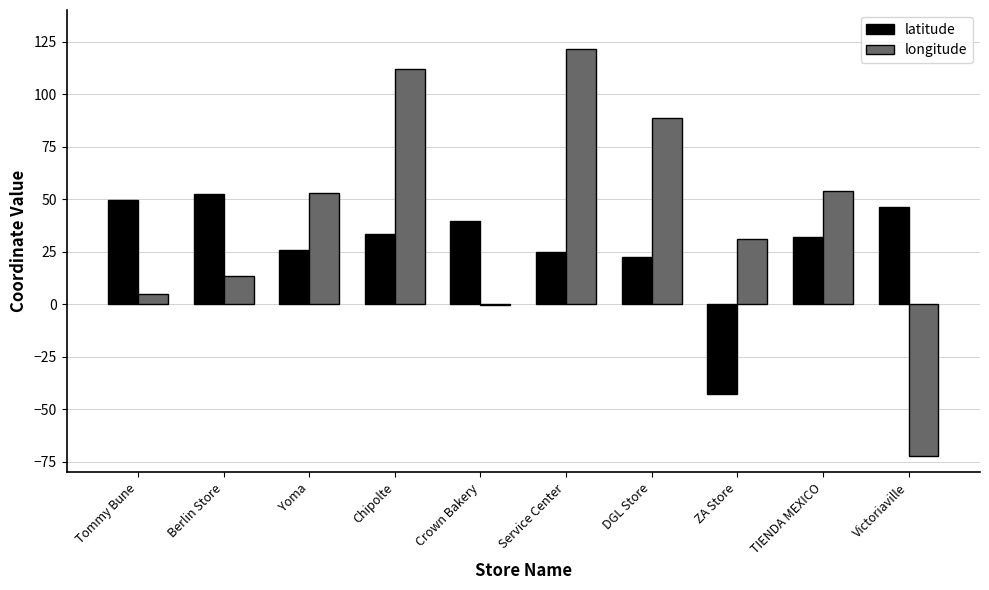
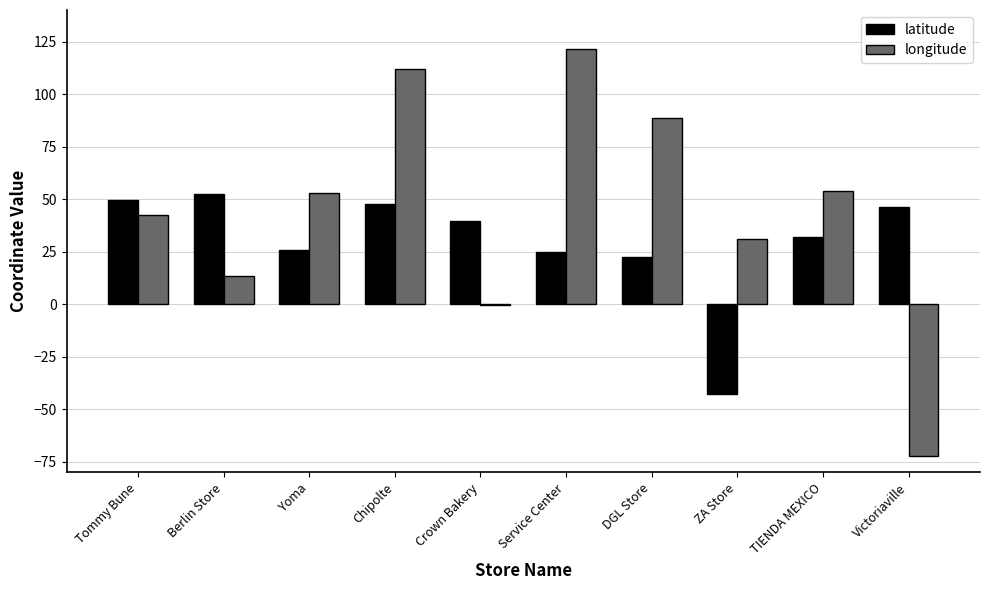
longitude, Tommy Bune: 5 -> 42
latitude, Chipolte: 33 -> 48
